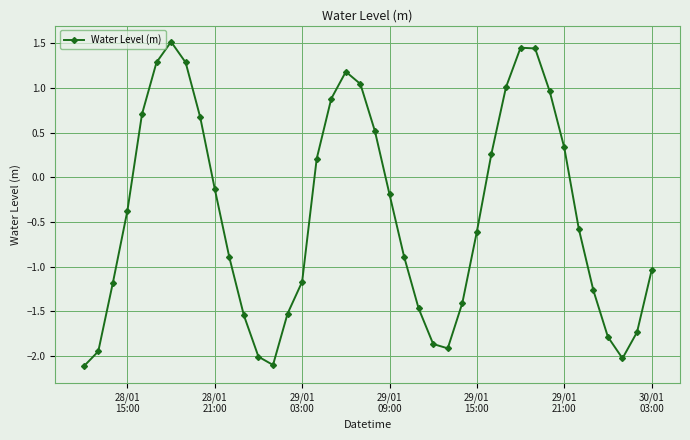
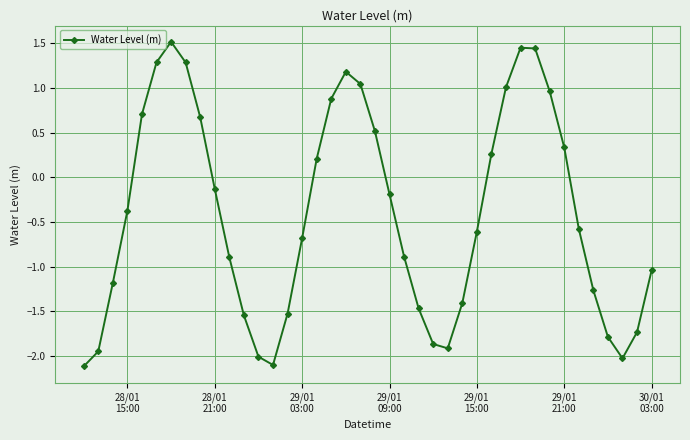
29/01 03:00: -1.2 -> -0.7
